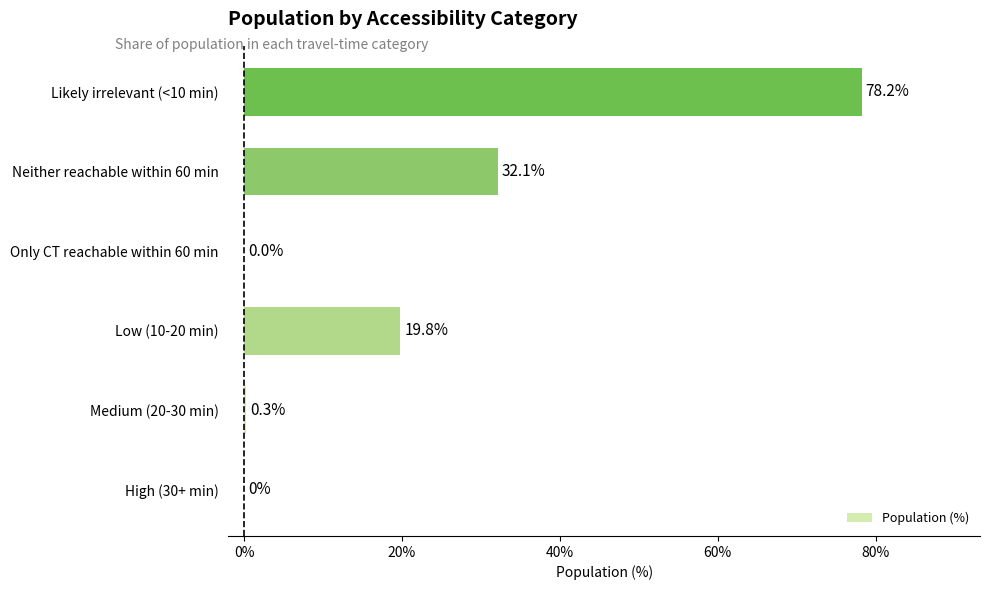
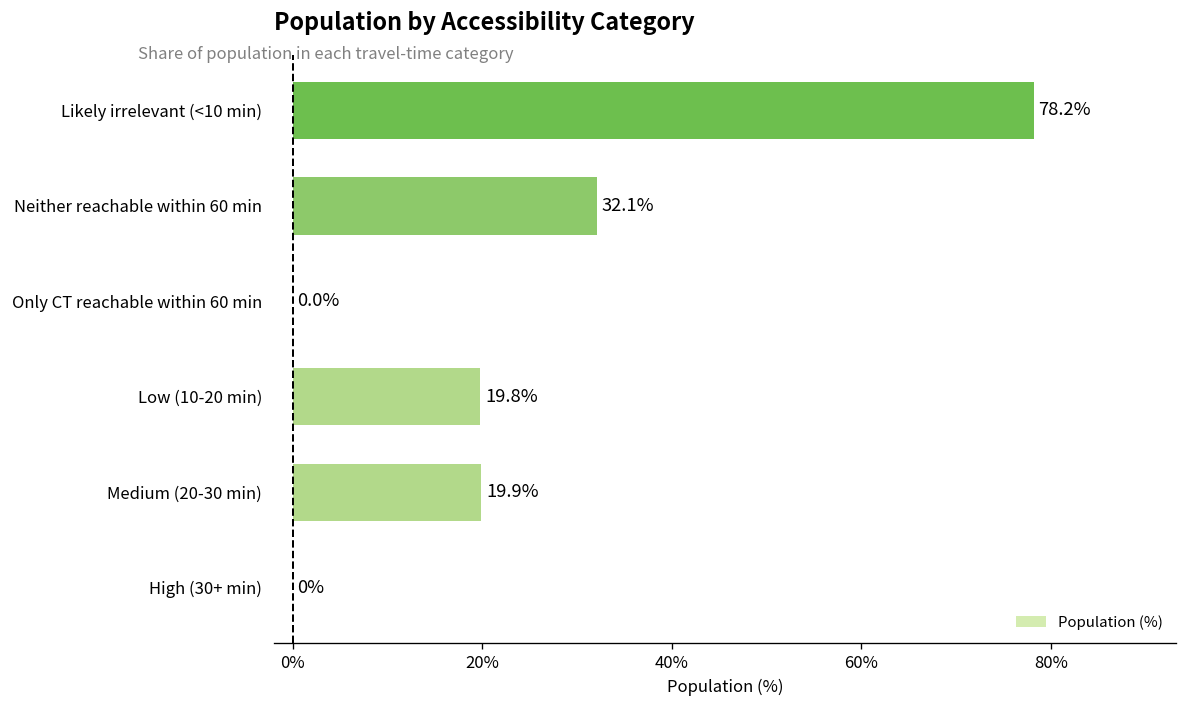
Medium (20-30 min): 0.3% -> 19.9%
